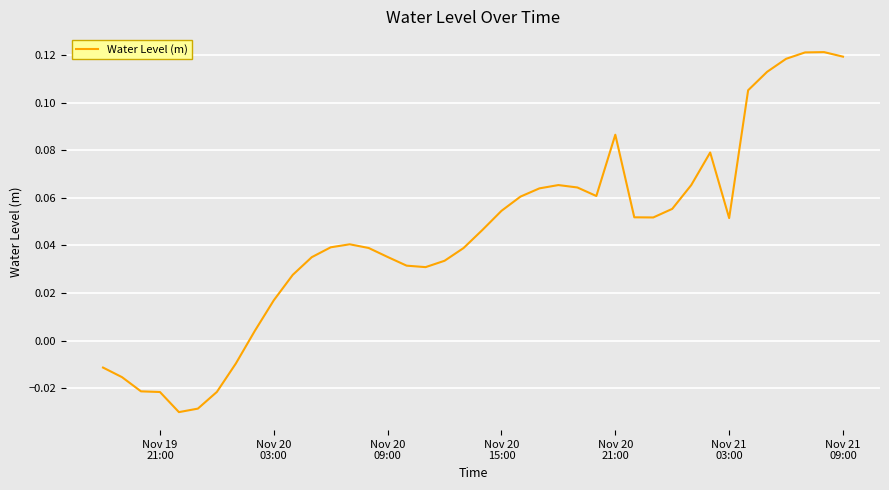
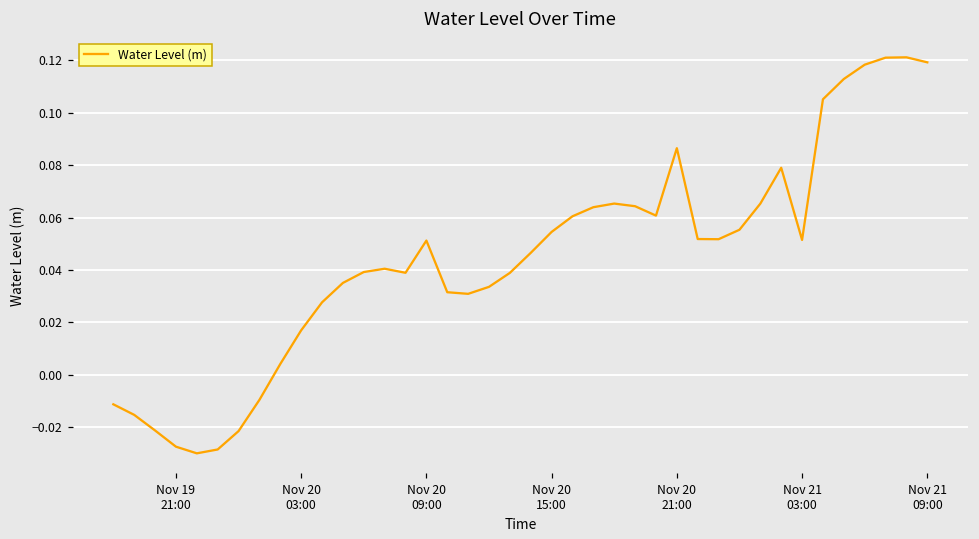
Nov 19 21:00: -0.022 -> -0.027
Nov 20 09:00: 0.035 -> 0.051
